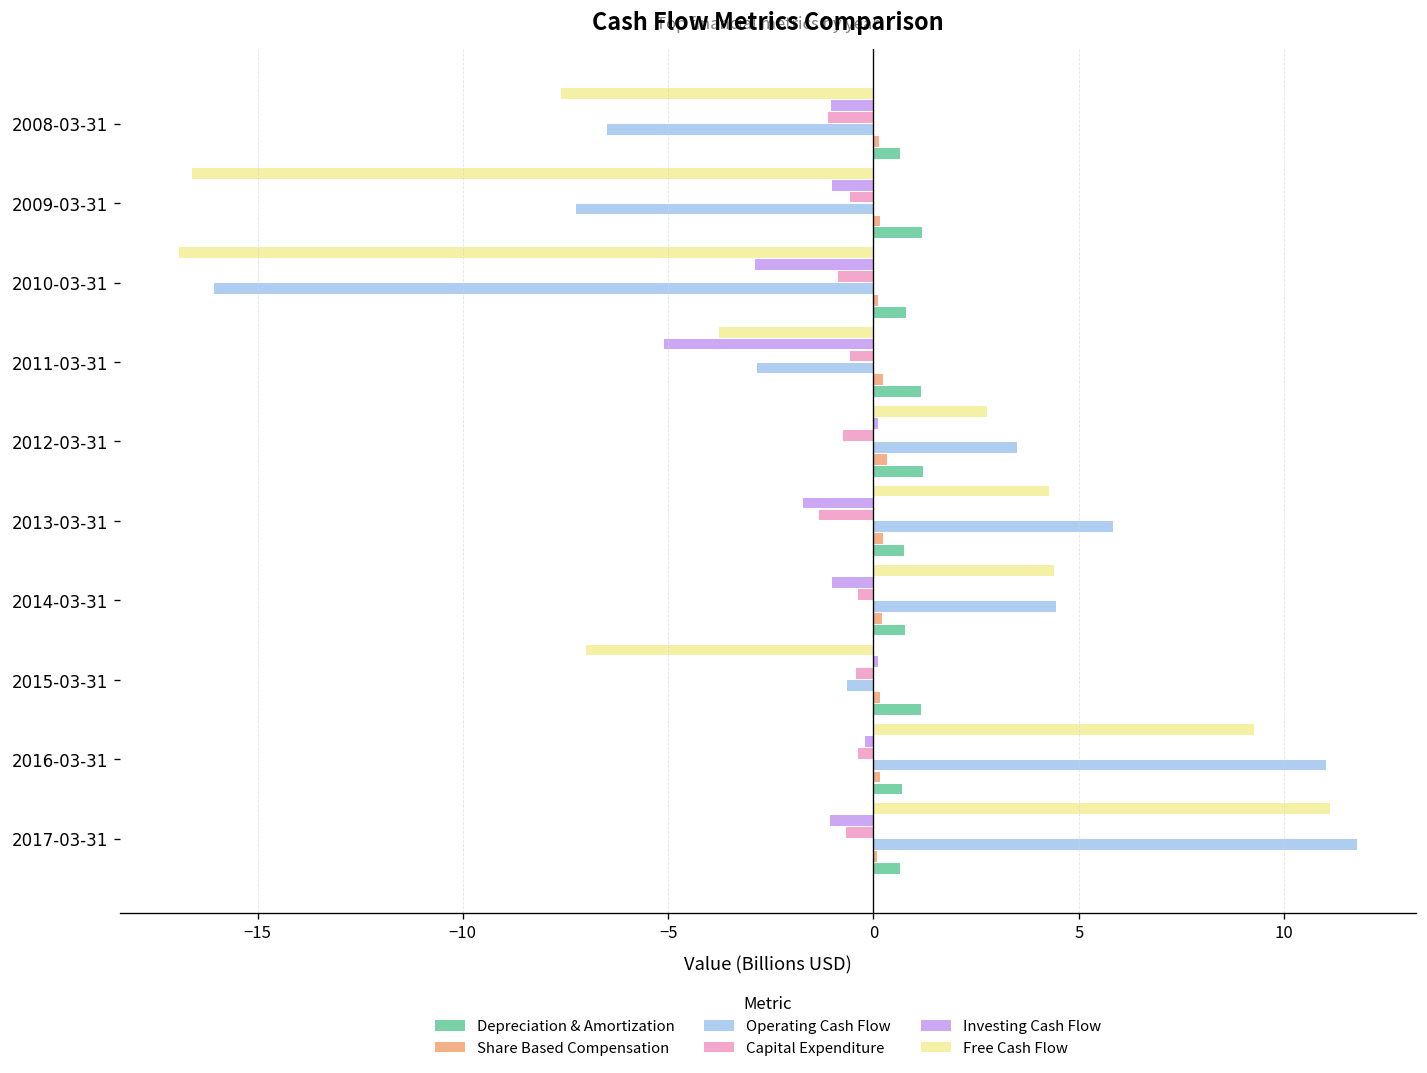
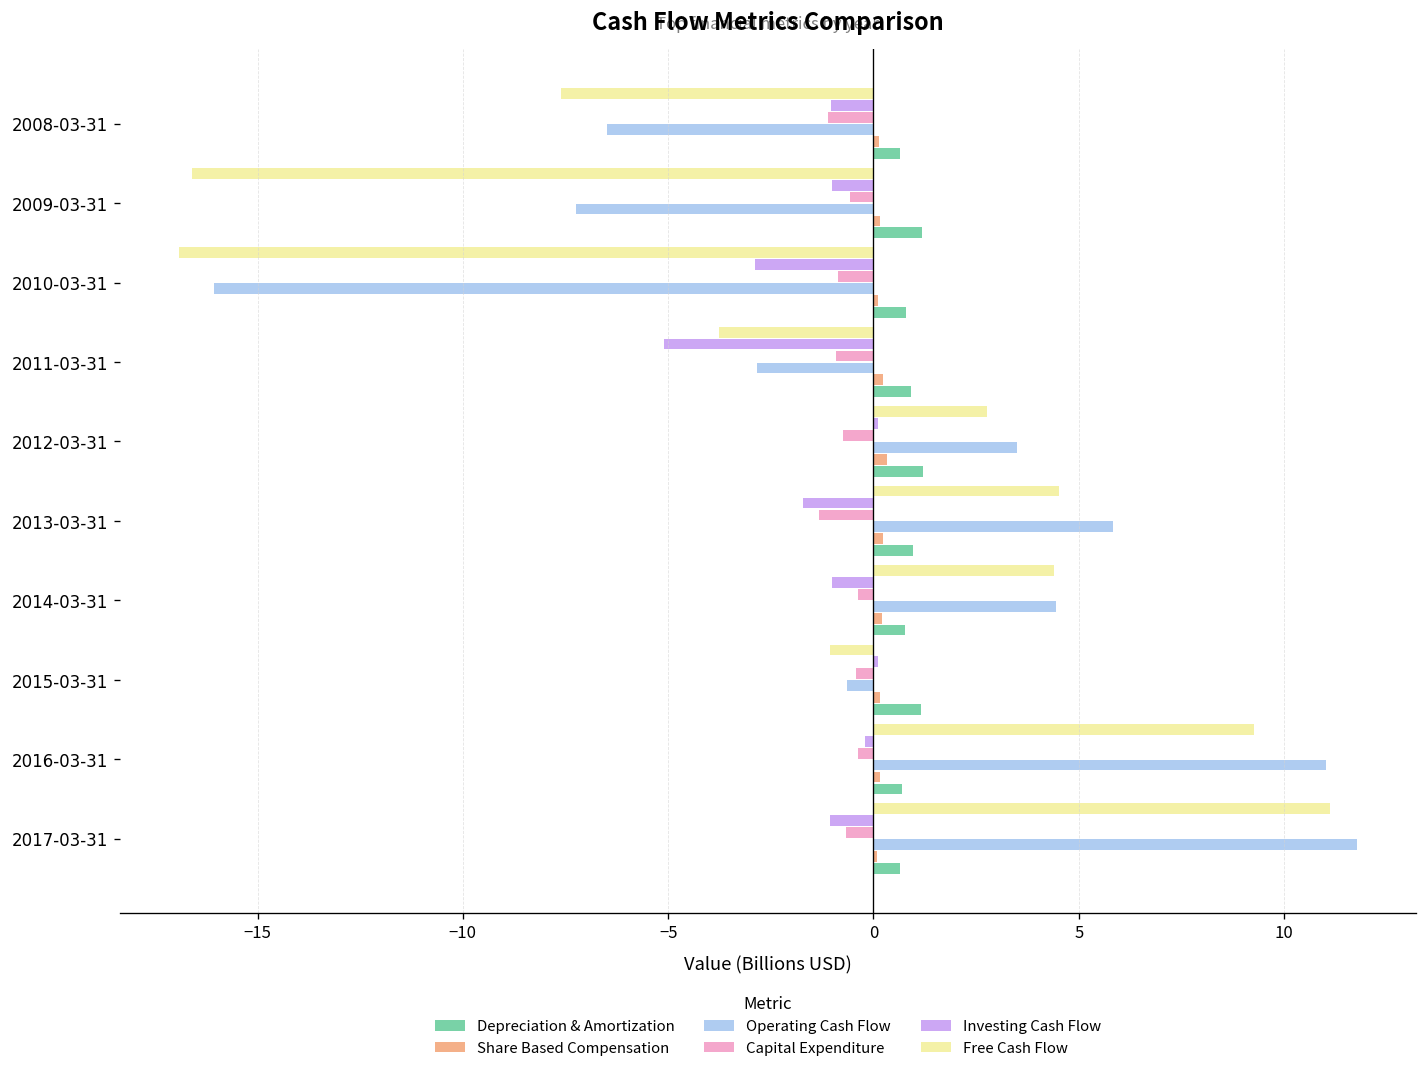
Capital Expenditure, 2011-03-31: -0.6 -> -0.9
Depreciation & Amortization, 2011-03-31: 1.2 -> 0.9
Free Cash Flow, 2013-03-31: 4.3 -> 4.5
Depreciation & Amortization, 2013-03-31: 0.7 -> 1.0
Free Cash Flow, 2015-03-31: -7.0 -> -1.1
